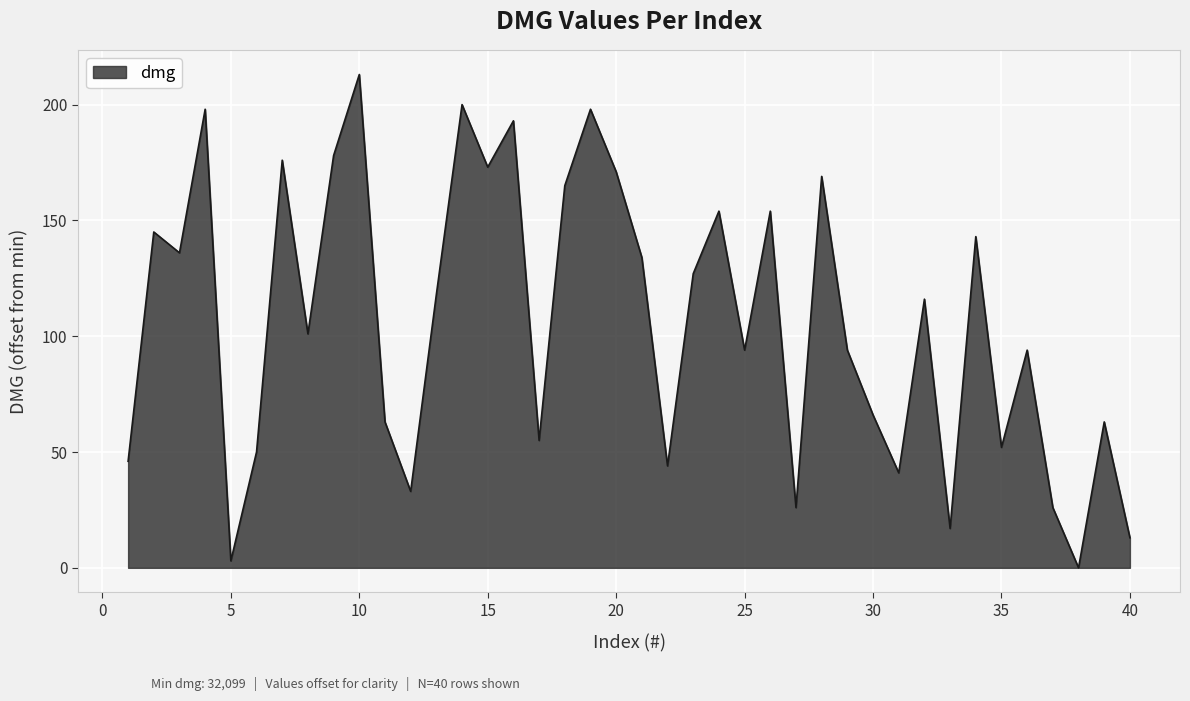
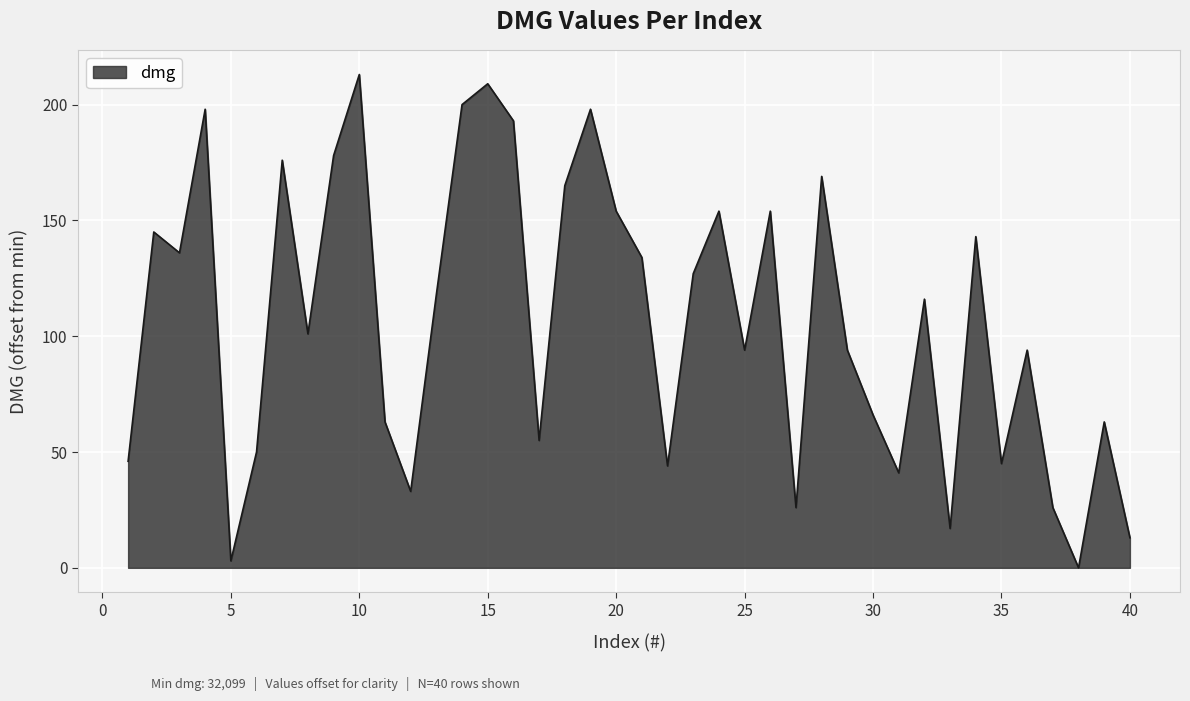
15: 173 -> 209
20: 171 -> 154
35: 52 -> 45
